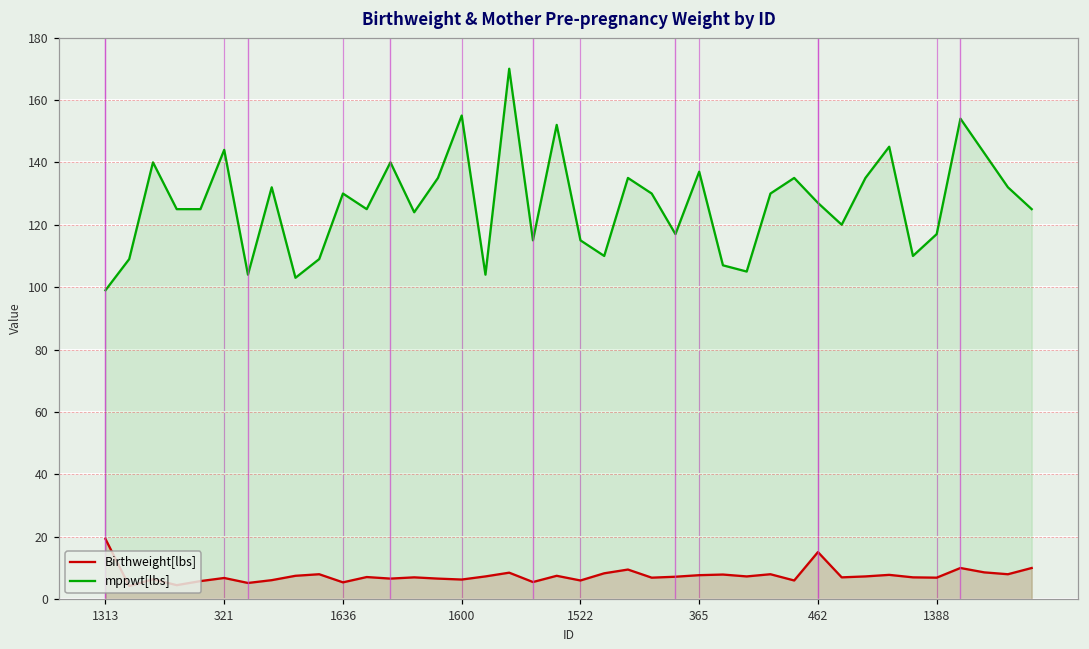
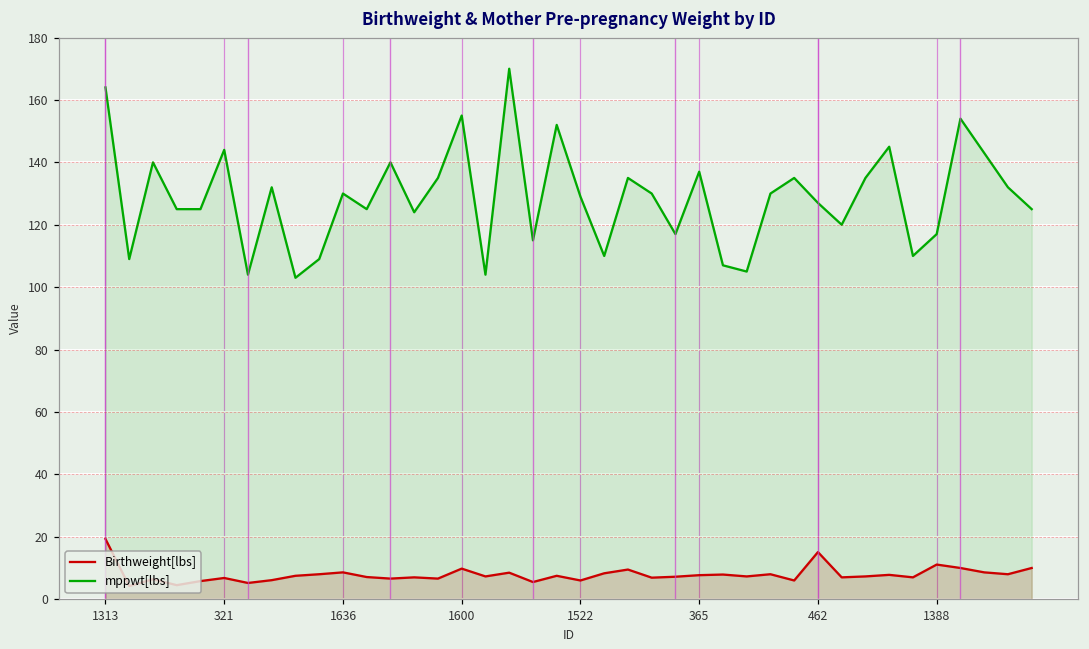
mppwt[lbs], 1313: 99 -> 164
Birthweight[lbs], 1636: 5 -> 9
Birthweight[lbs], 1600: 6 -> 10
mppwt[lbs], 1522: 115 -> 129
Birthweight[lbs], 1388: 7 -> 11
